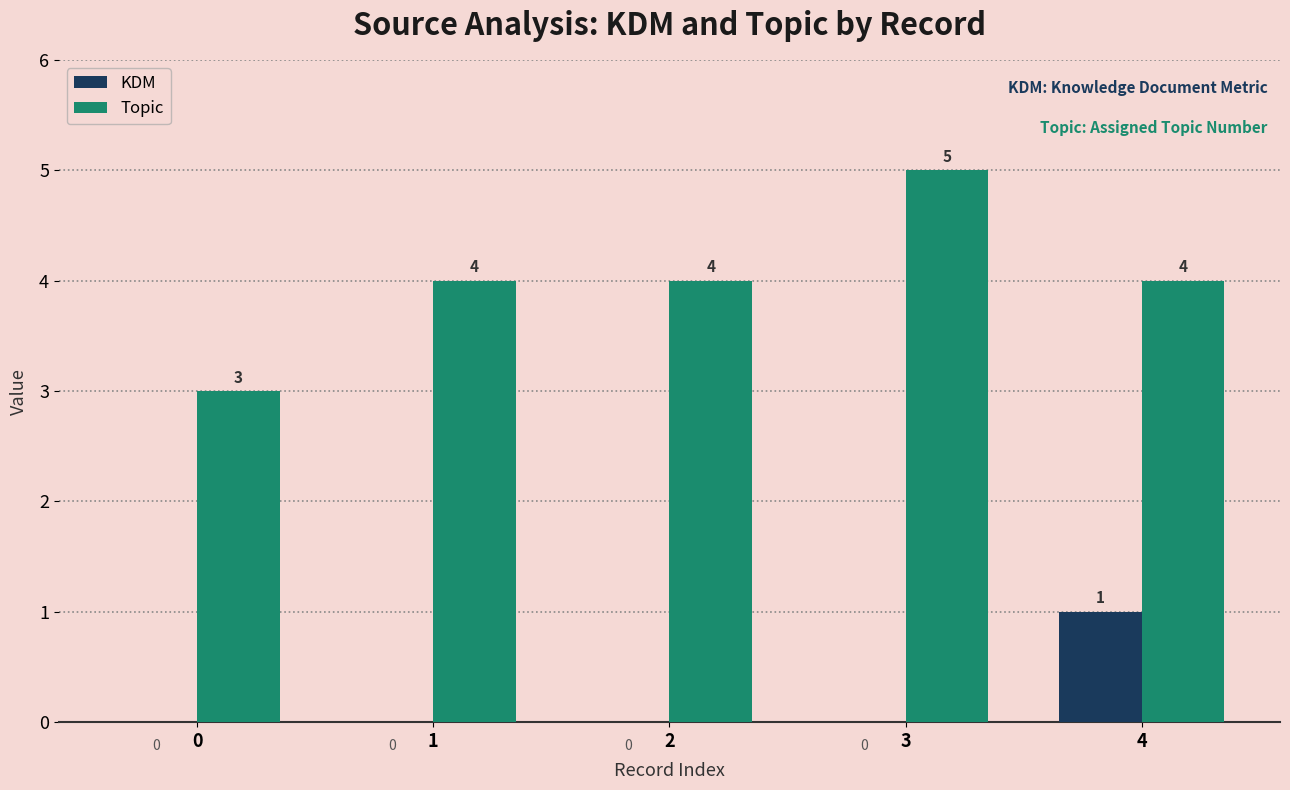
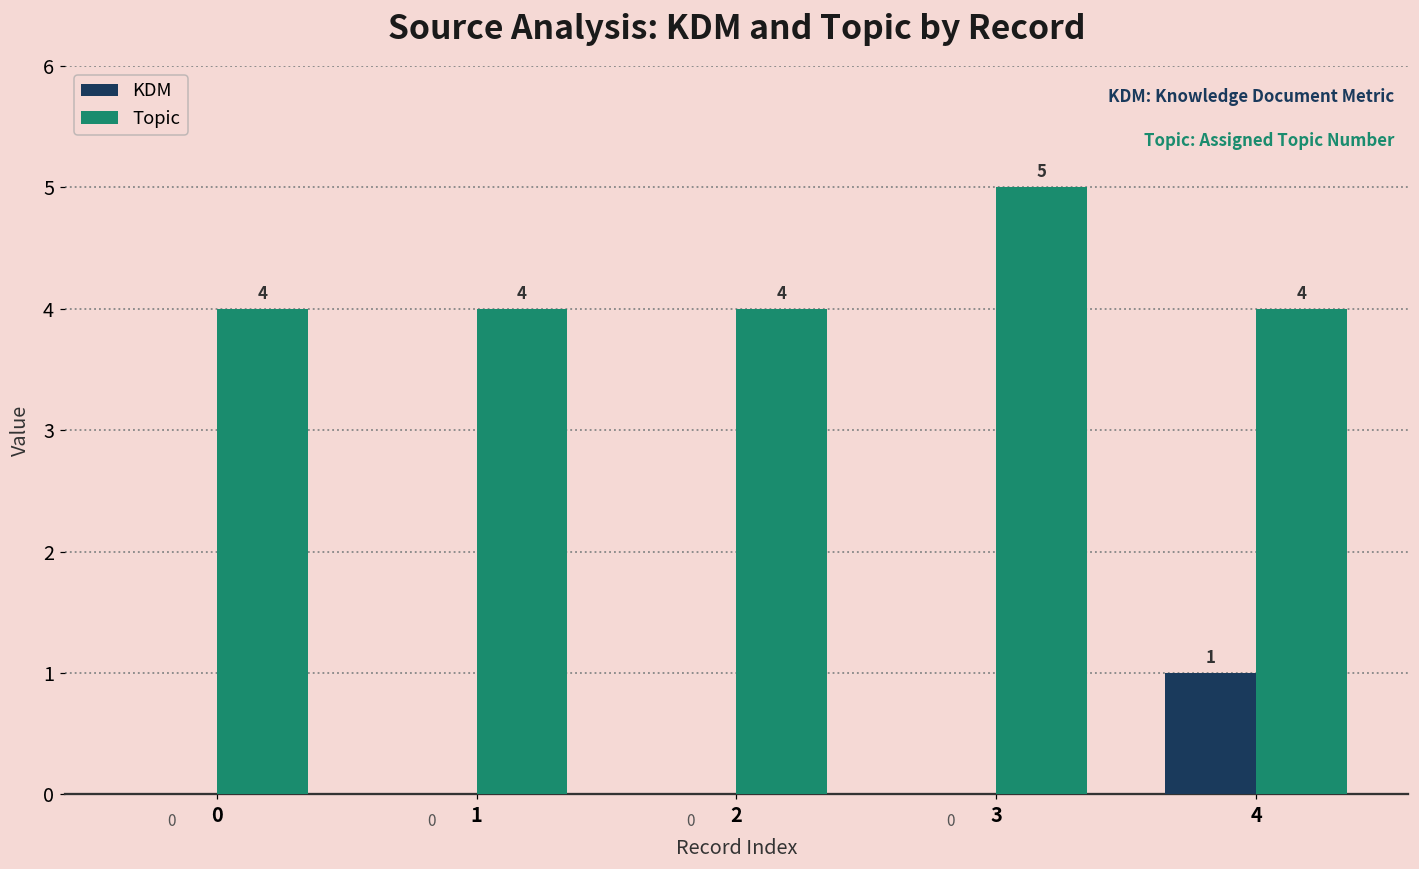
Topic, 0: 3 -> 4
